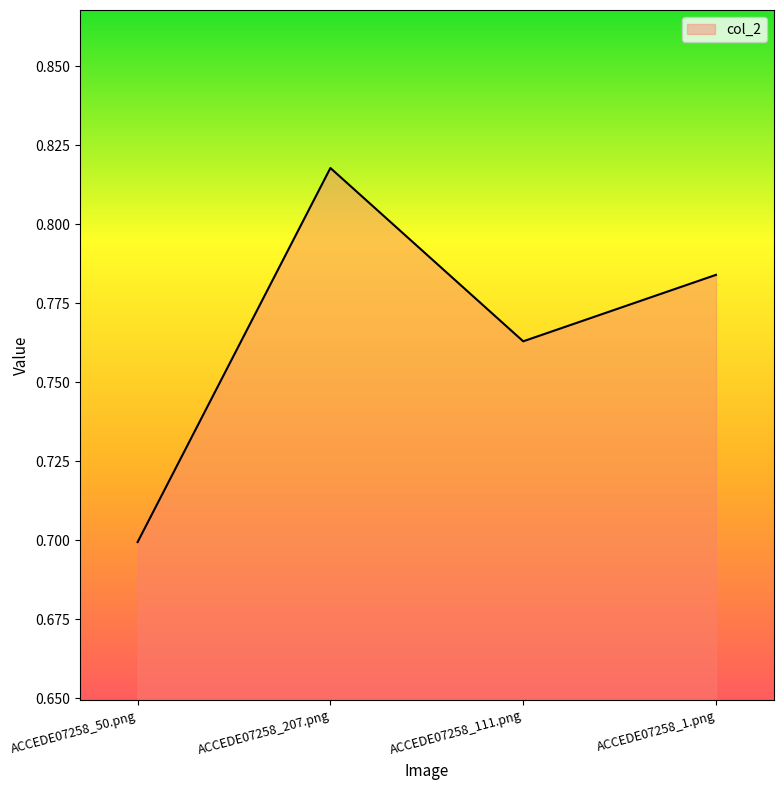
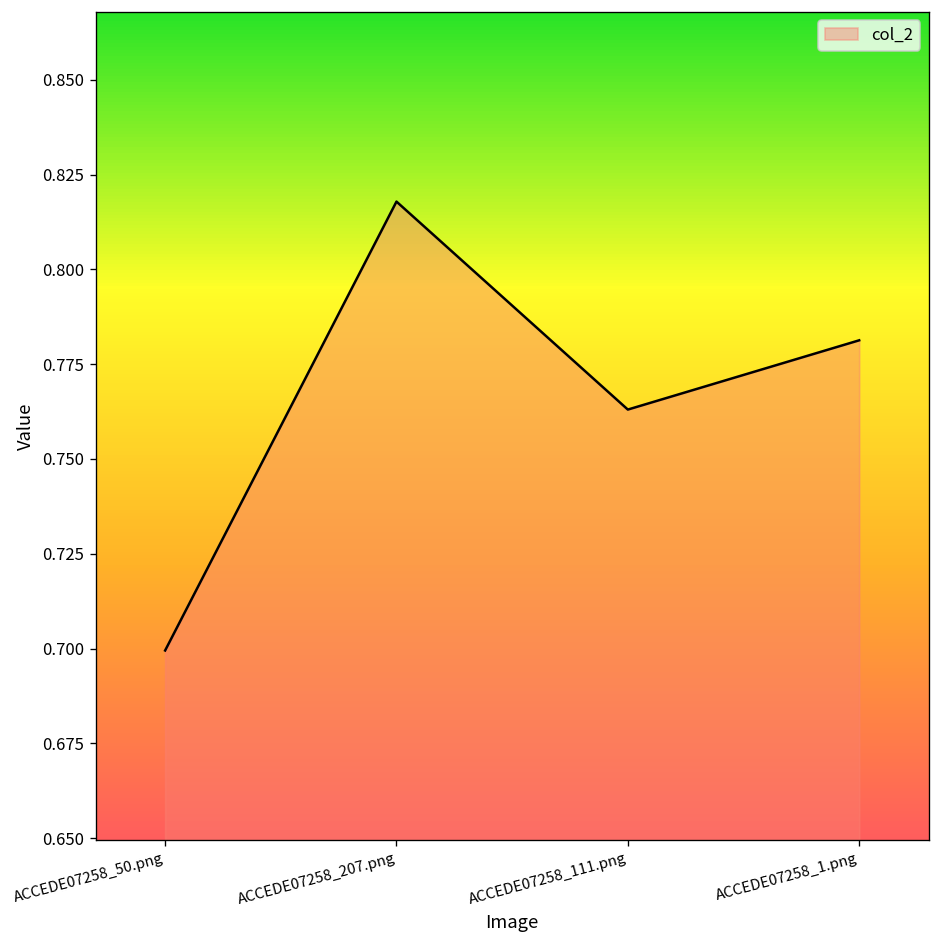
ACCEDE07258_1.png: 0.784 -> 0.781
